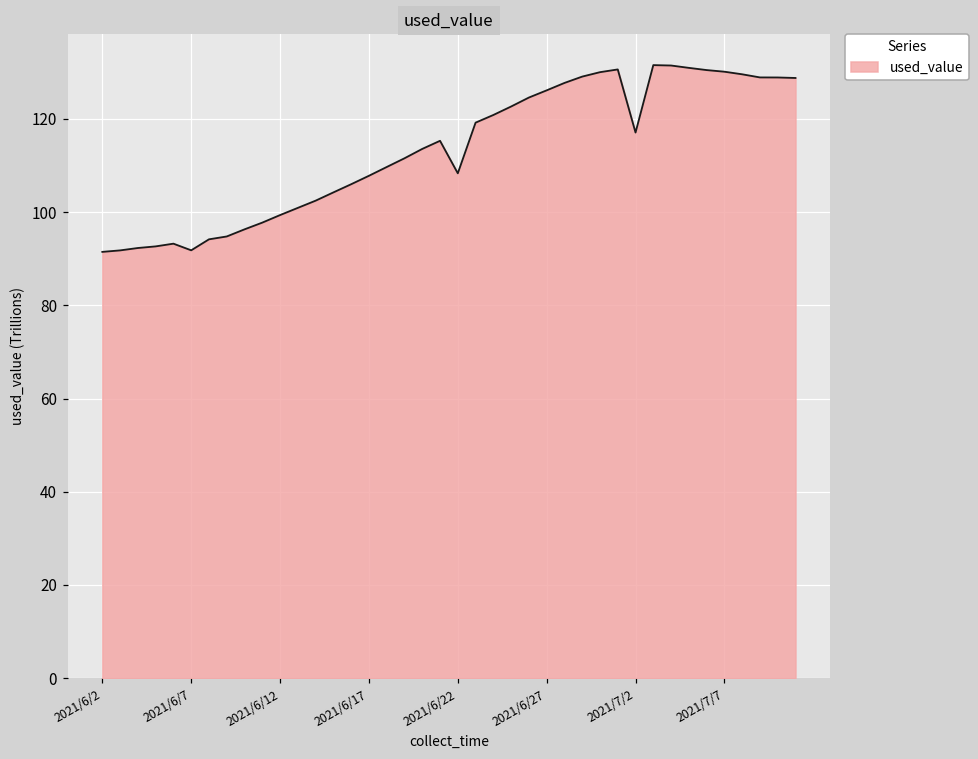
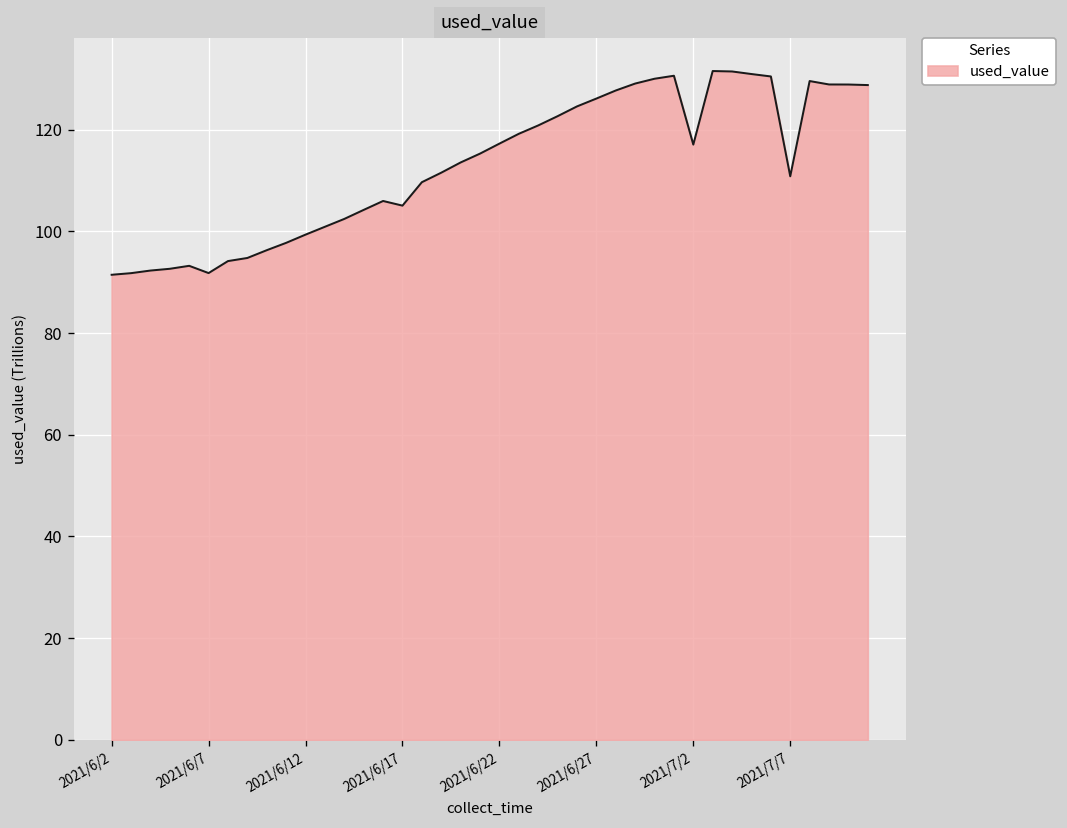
2021/6/17: 108 -> 105
2021/6/22: 108 -> 117
2021/7/7: 130 -> 111
